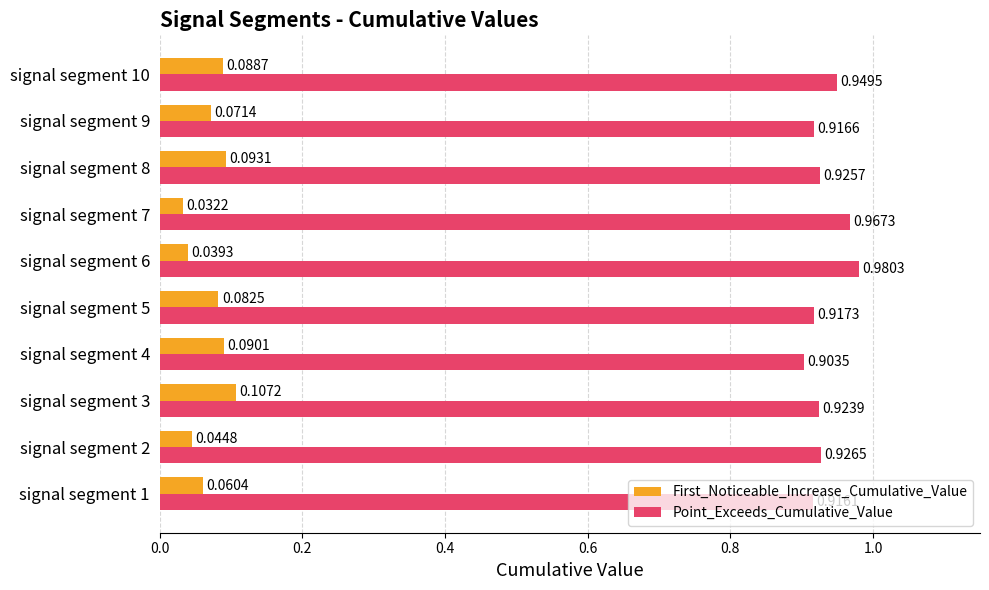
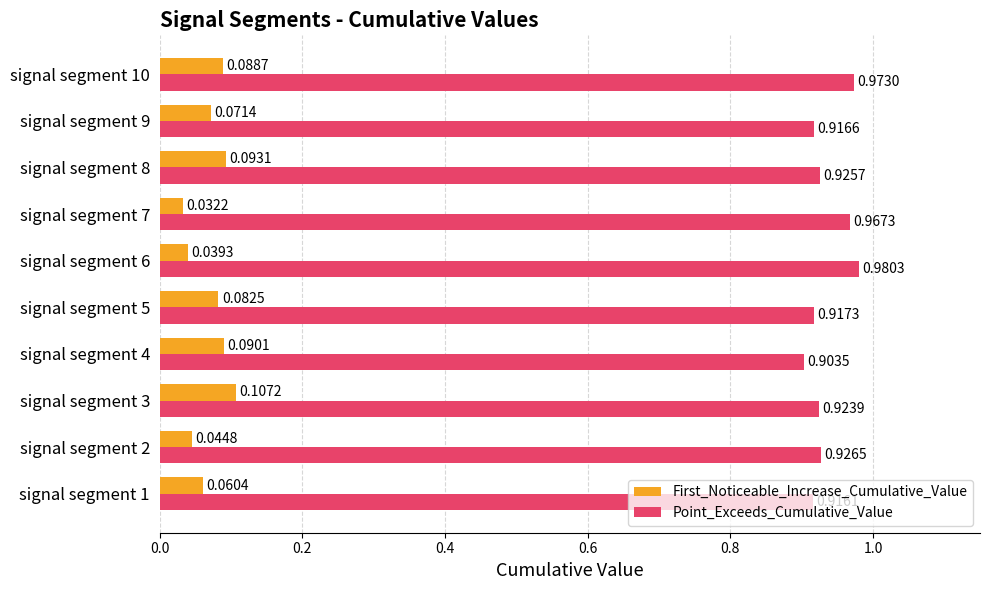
Point_Exceeds_Cumulative_Value, signal segment 10: 0.9495 -> 0.9730
